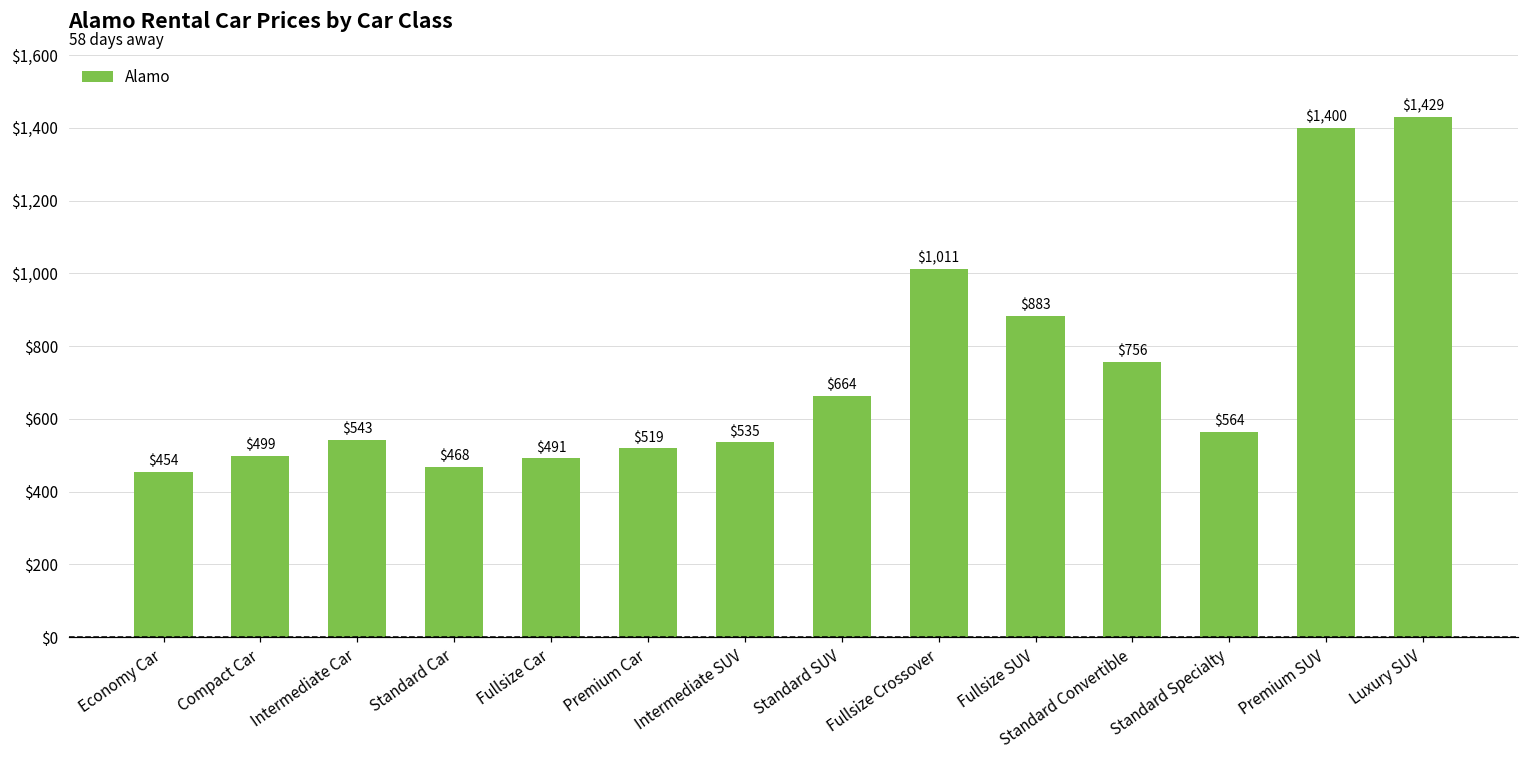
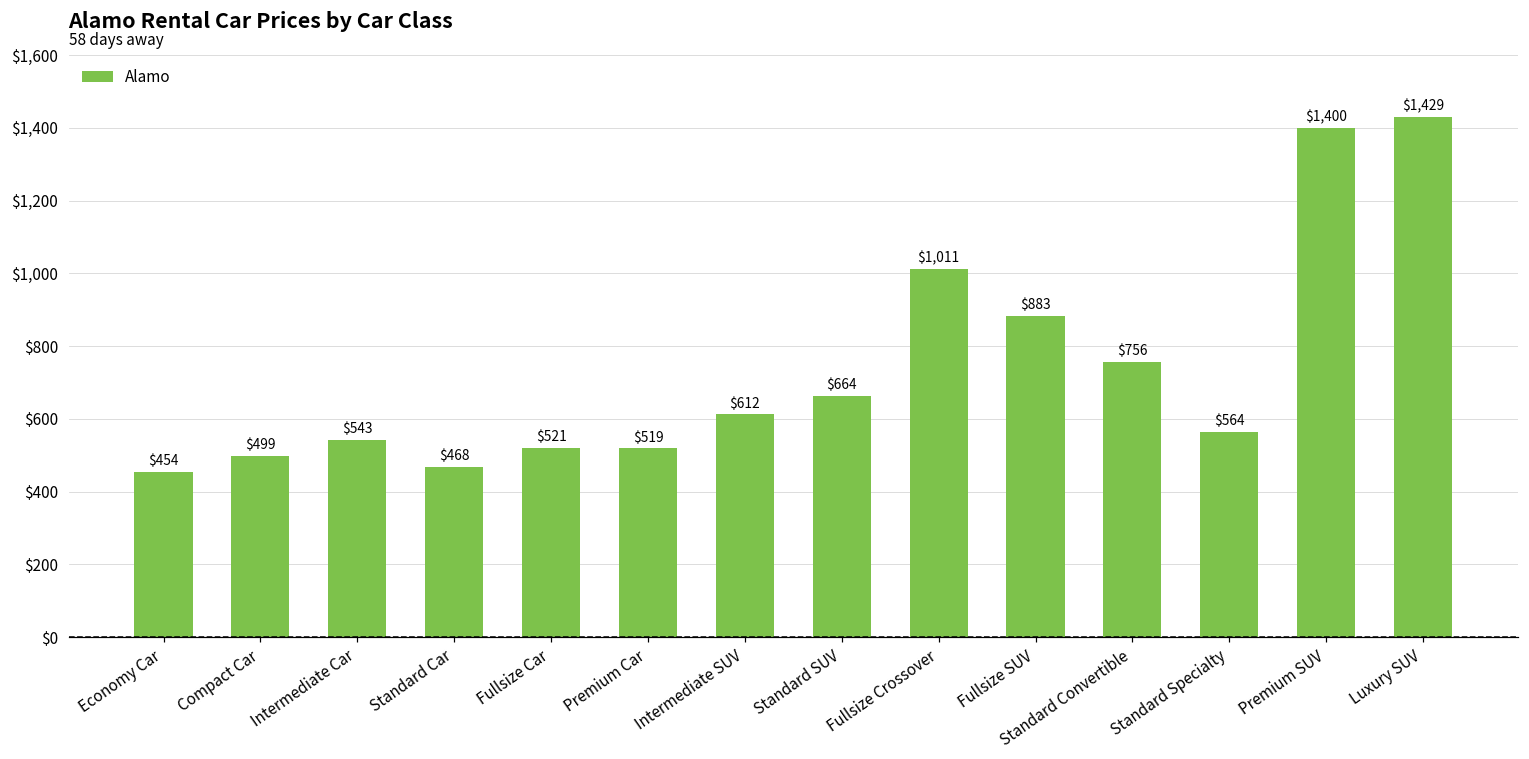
Fullsize Car: $491 -> $521
Intermediate SUV: $535 -> $612
